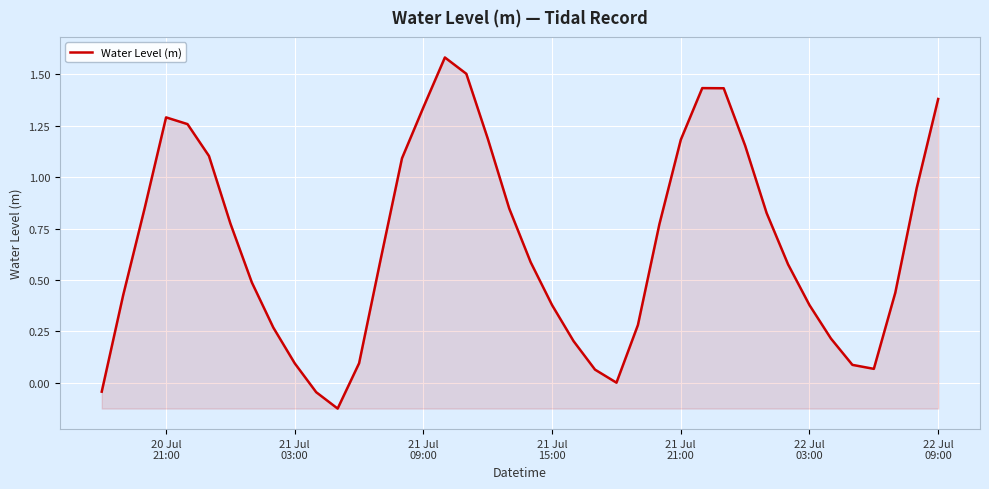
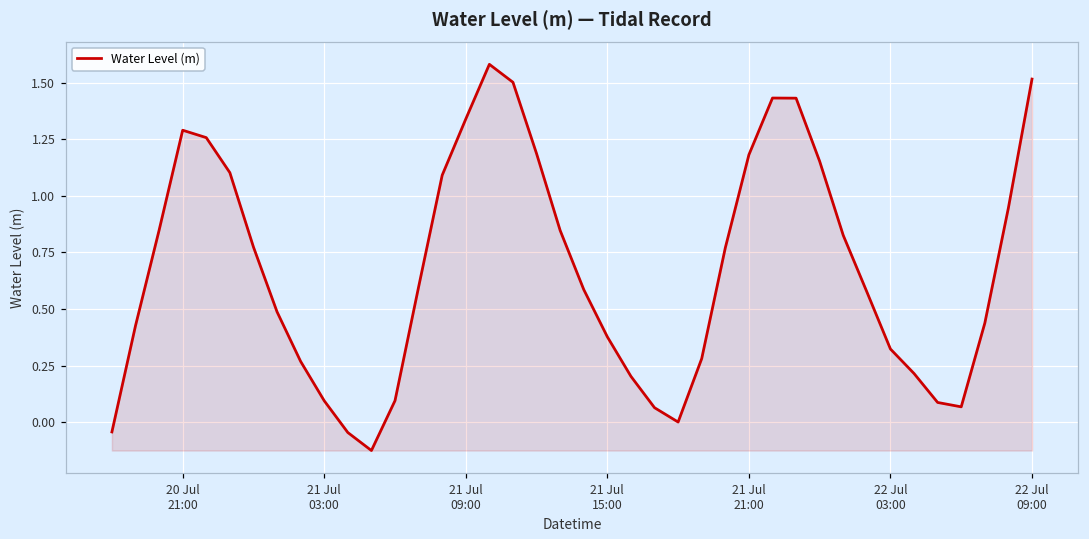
22 Jul 03:00: 0.38 -> 0.32
22 Jul 09:00: 1.38 -> 1.52
